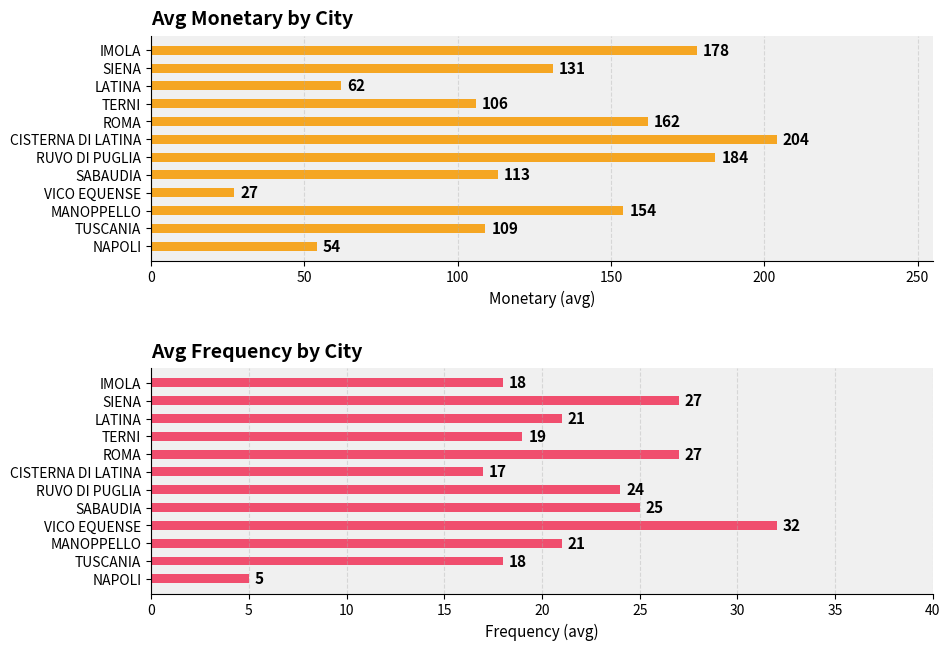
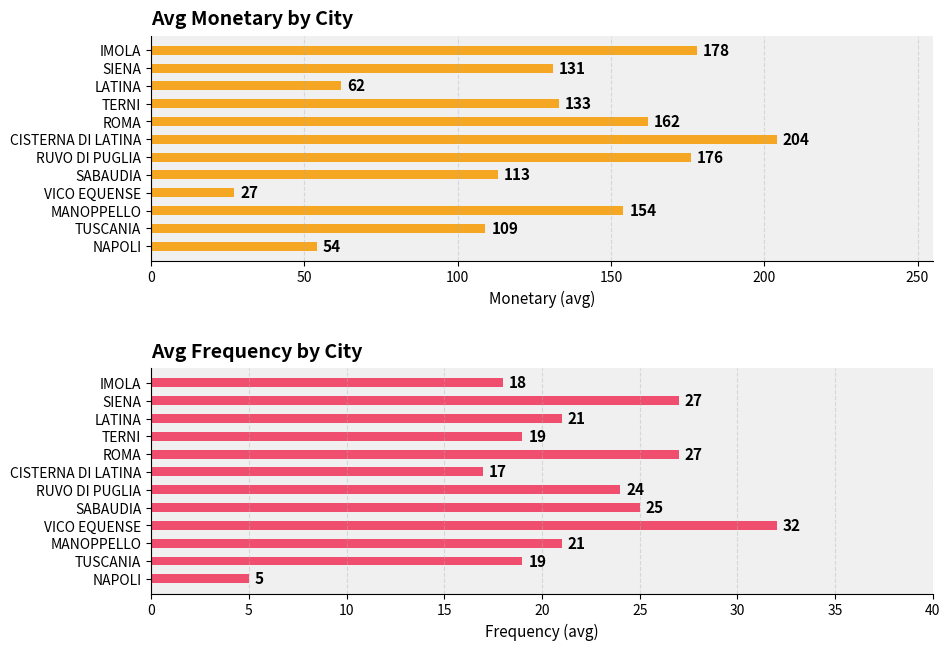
Avg Monetary by City, TERNI: 106 -> 133
Avg Monetary by City, RUVO DI PUGLIA: 184 -> 176
Avg Frequency by City, TUSCANIA: 18 -> 19
